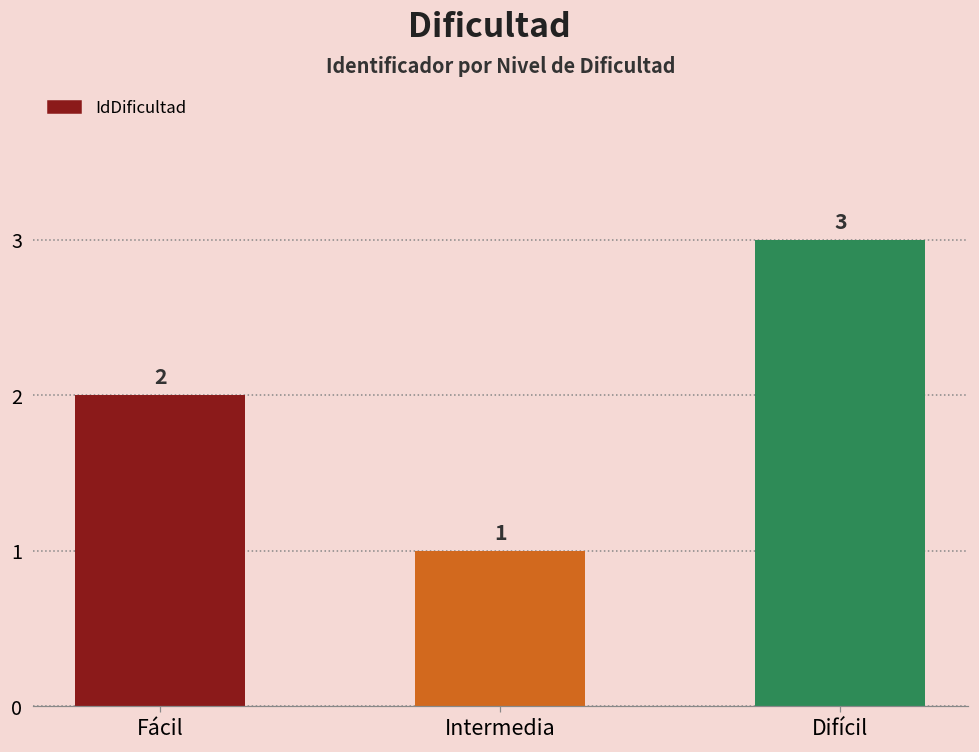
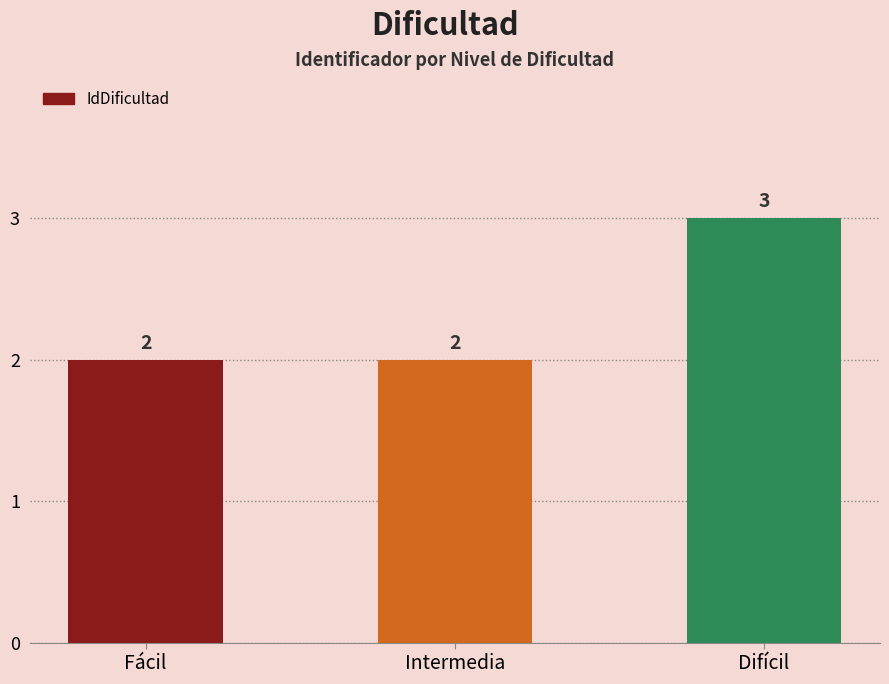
Intermedia: 1 -> 2
